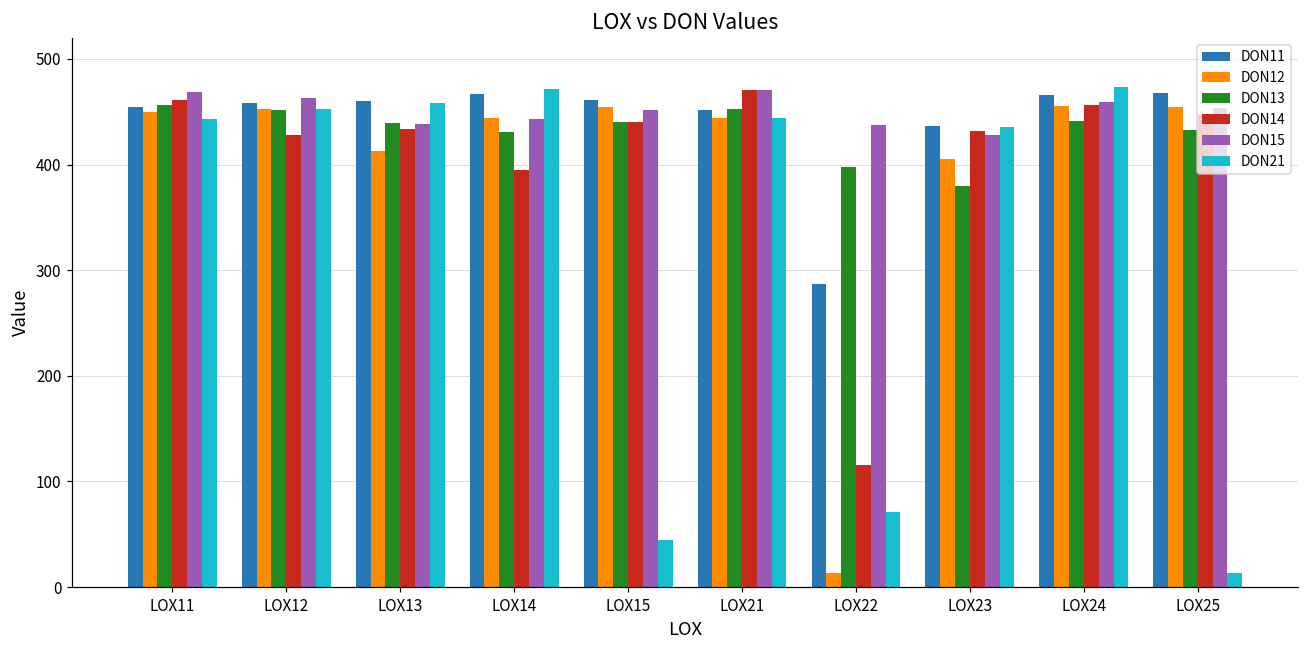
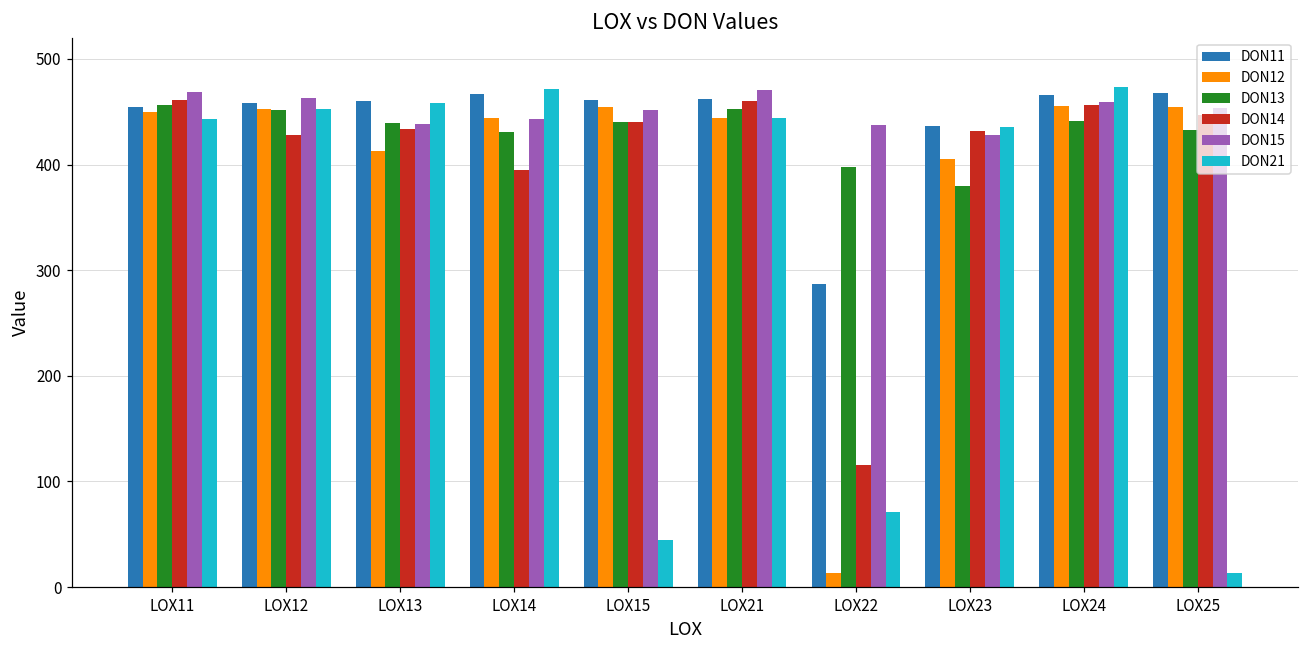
DON11, LOX21: 450 -> 460
DON14, LOX21: 470 -> 460
